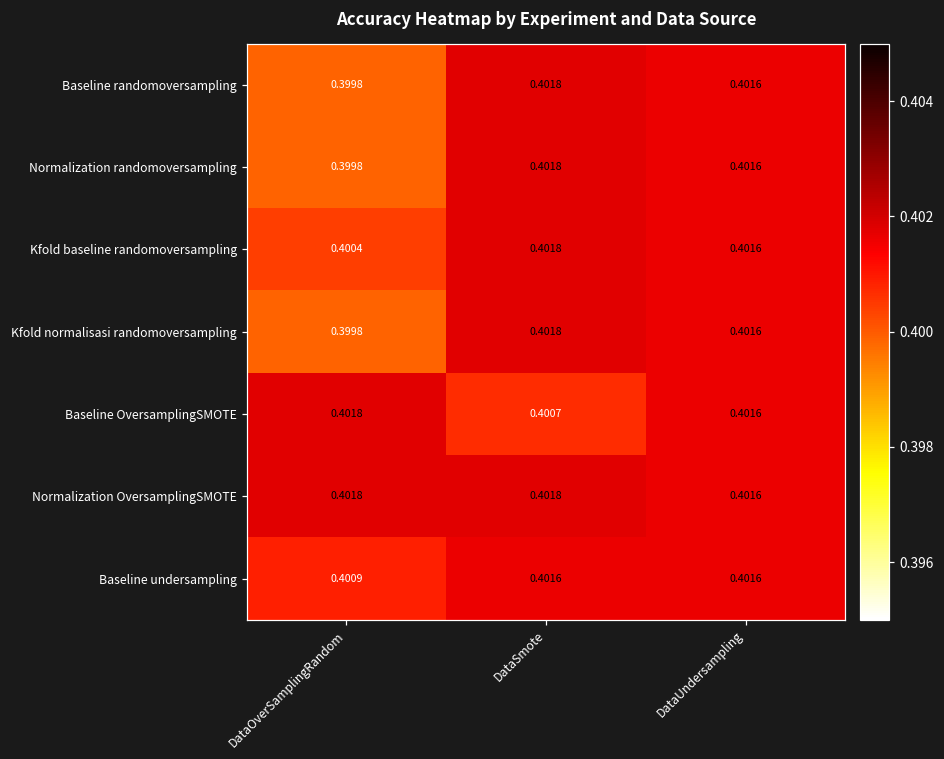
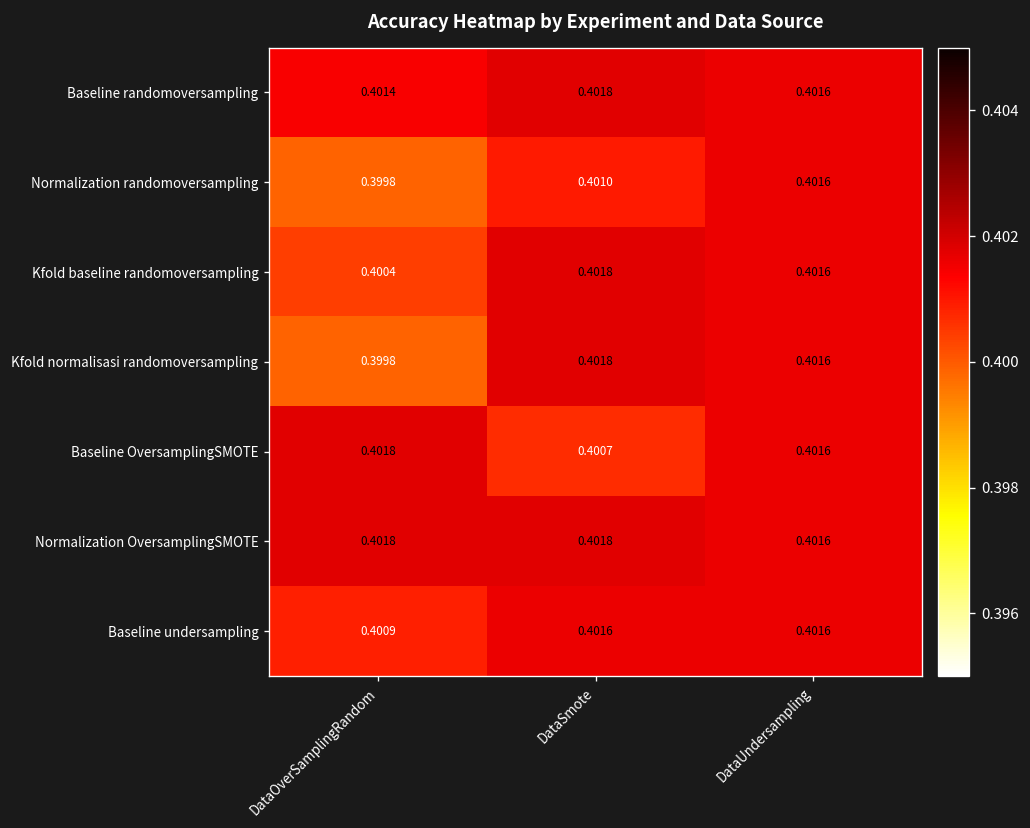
Baseline randomoversampling, DataOverSamplingRandom: 0.3998 -> 0.4014
Normalization randomoversampling, DataSmote: 0.4018 -> 0.4010
